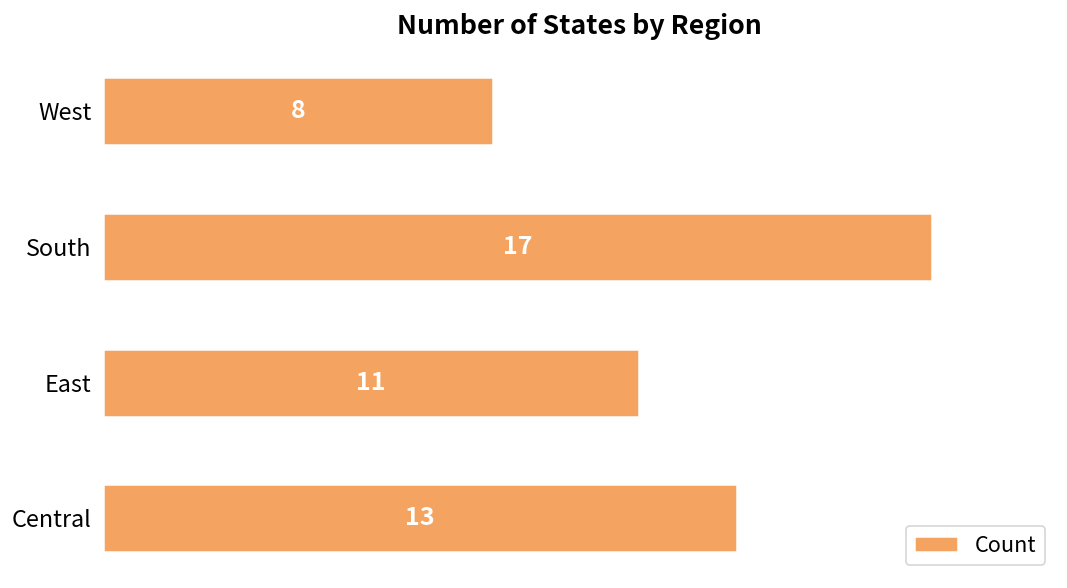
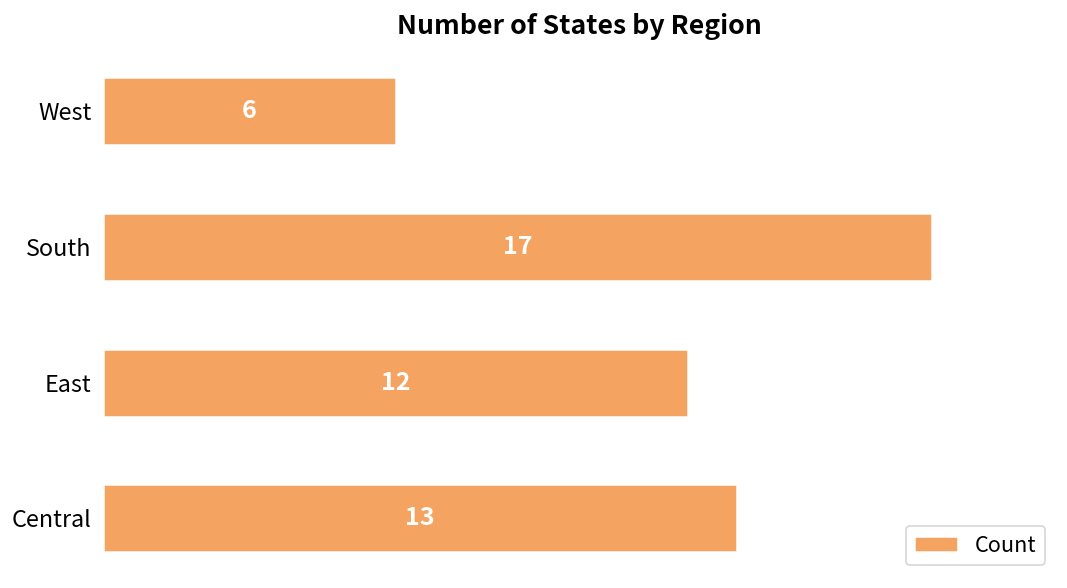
West: 8 -> 6
East: 11 -> 12
